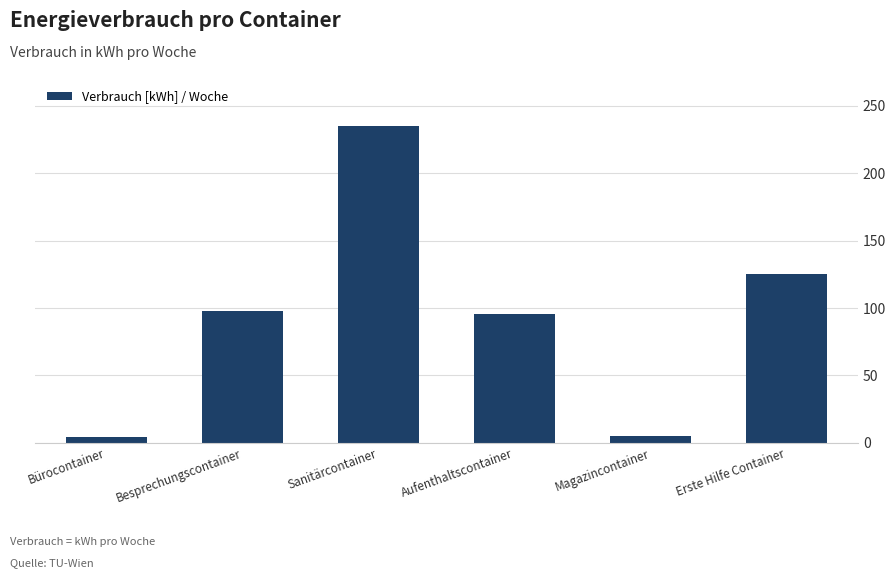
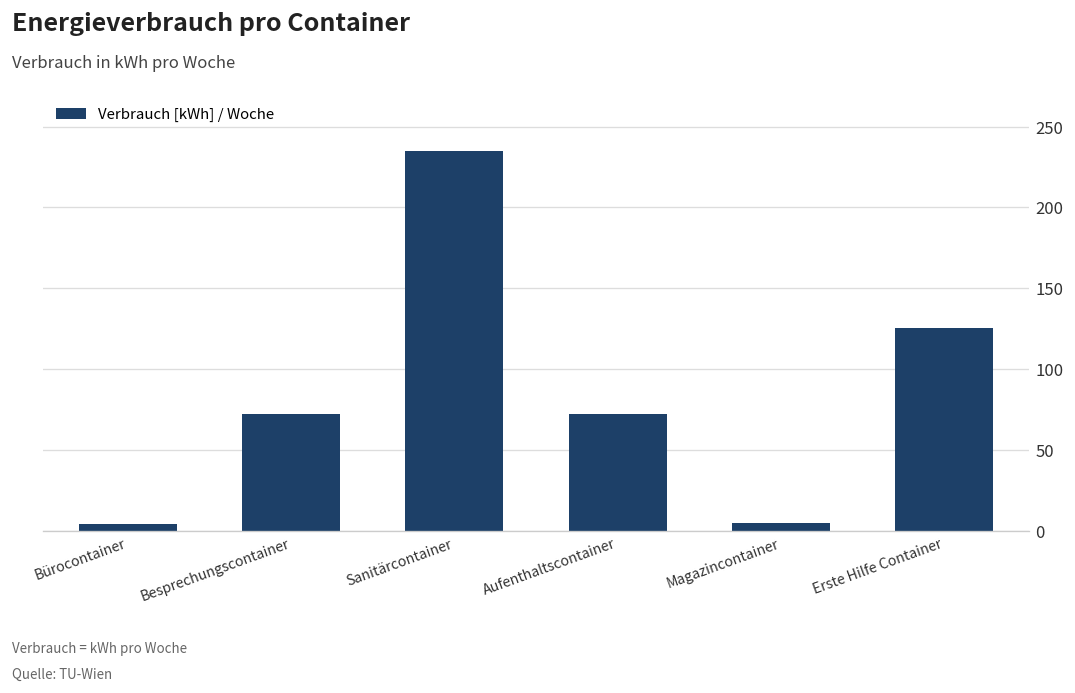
Besprechungscontainer: 98 -> 72
Aufenthaltscontainer: 96 -> 72
